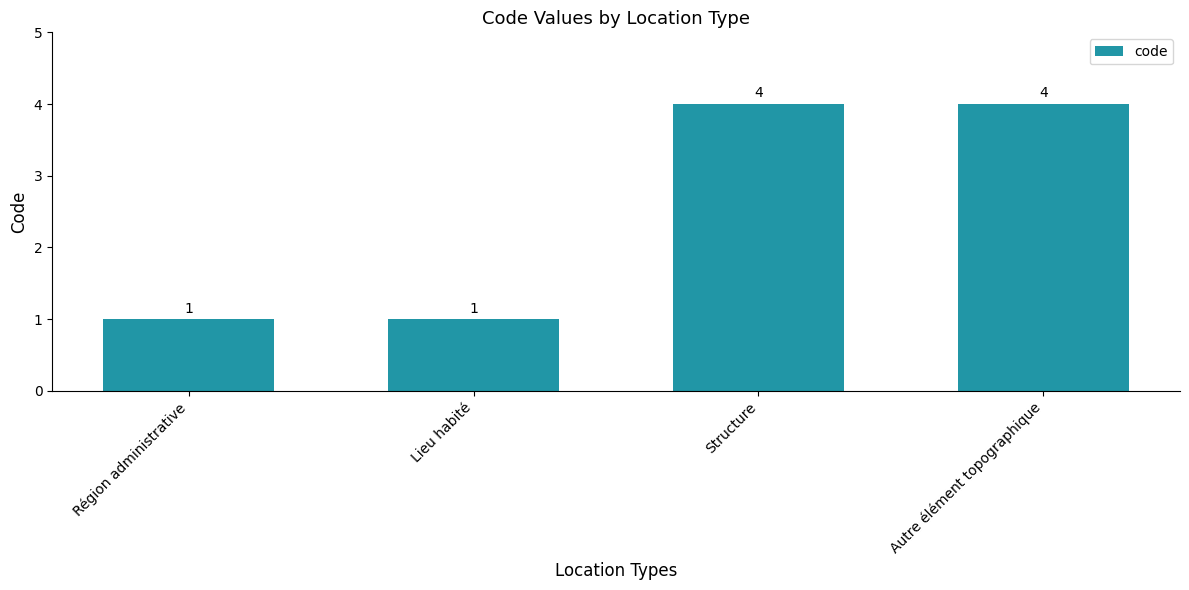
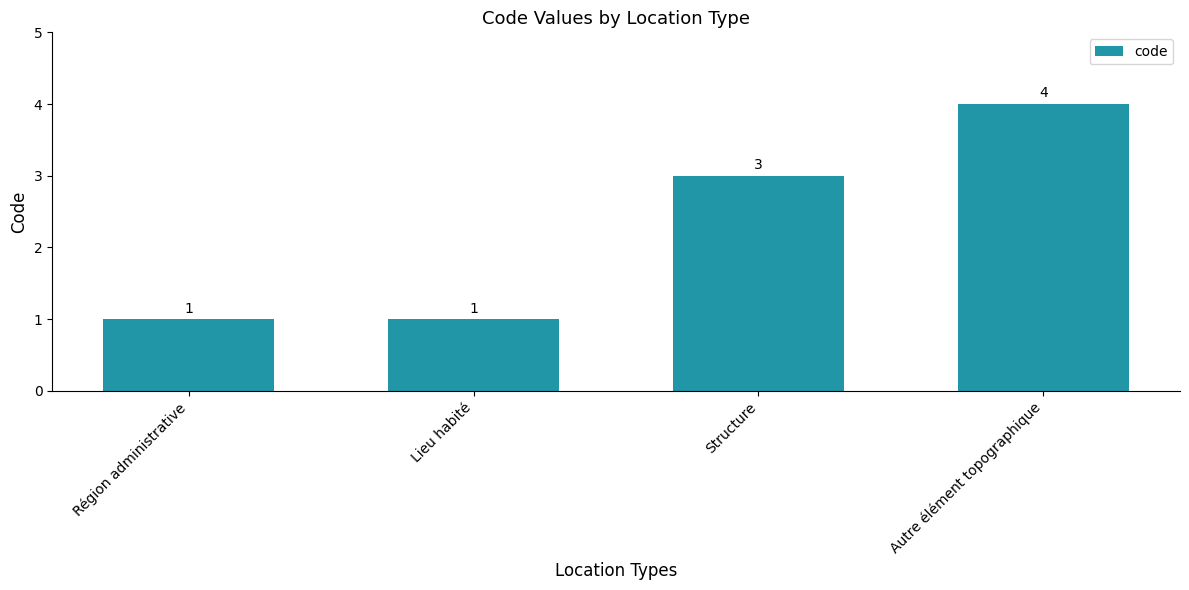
Structure: 4 -> 3
